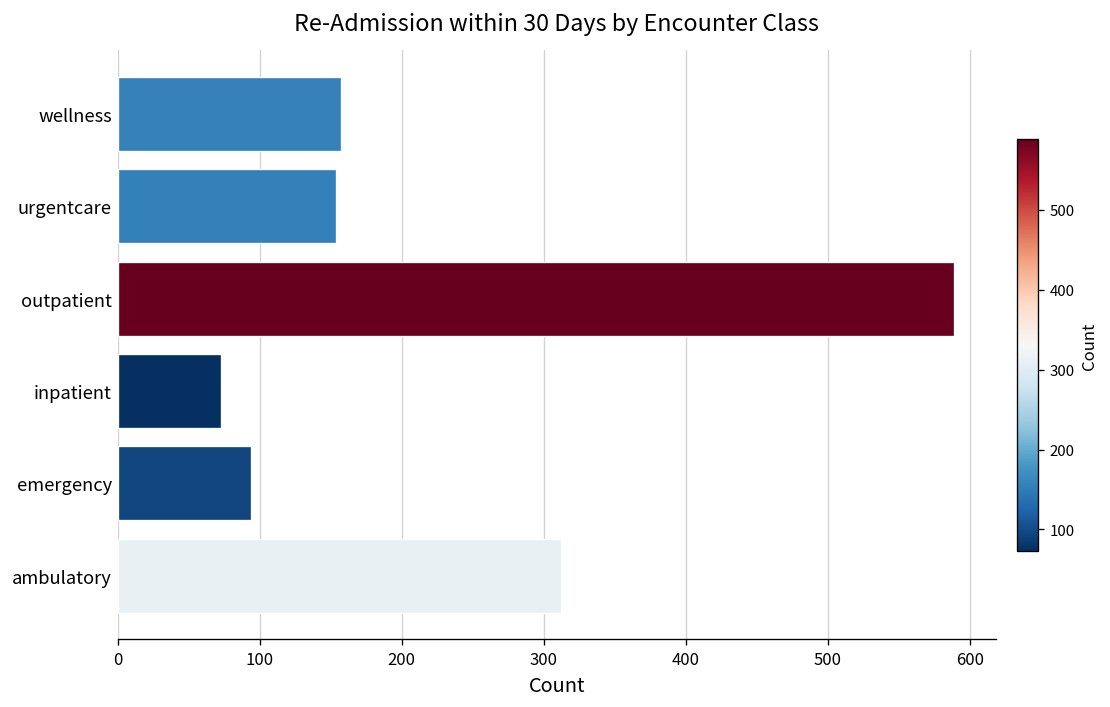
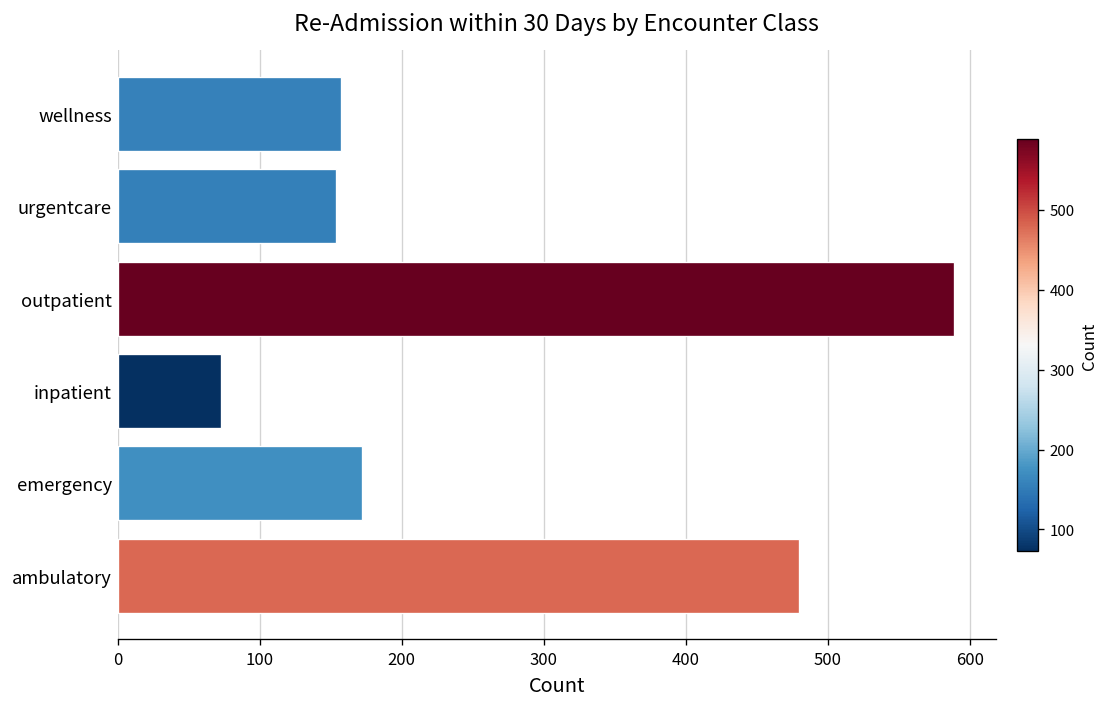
emergency: 94 -> 172
ambulatory: 312 -> 480
